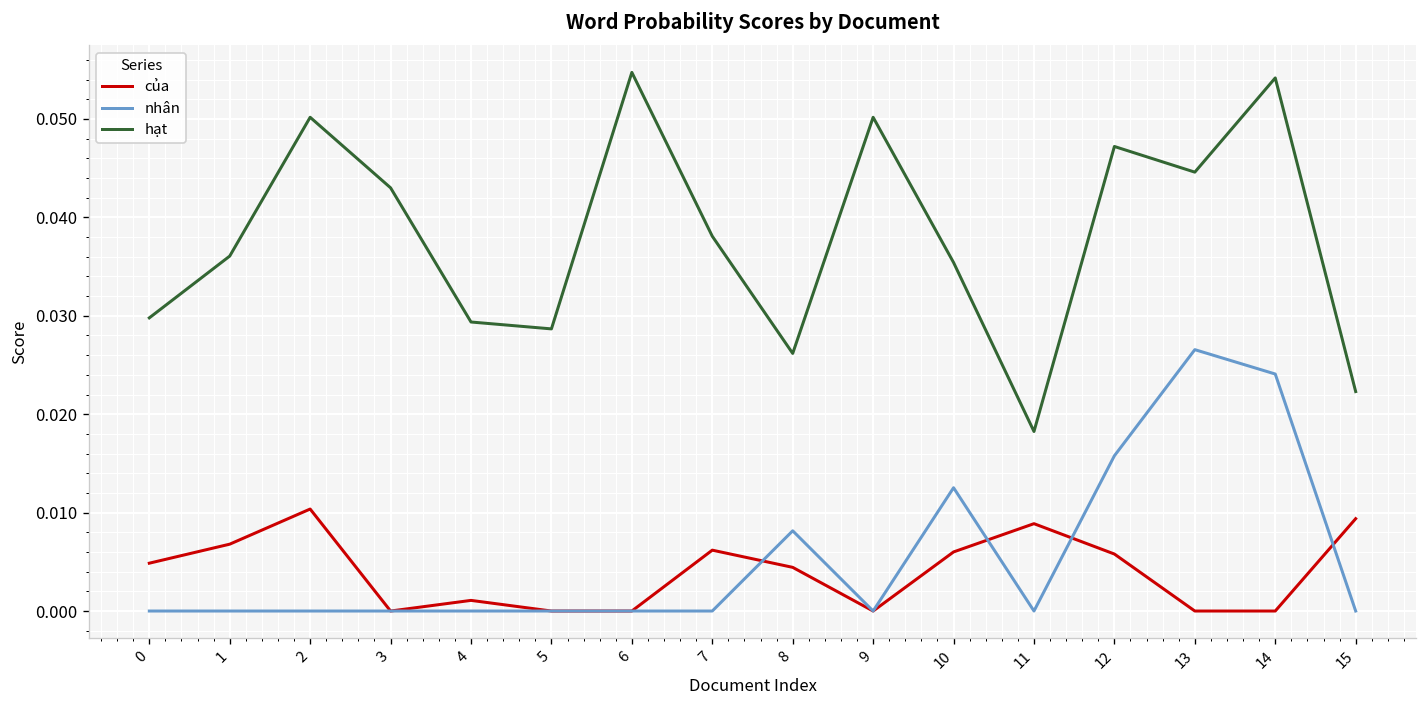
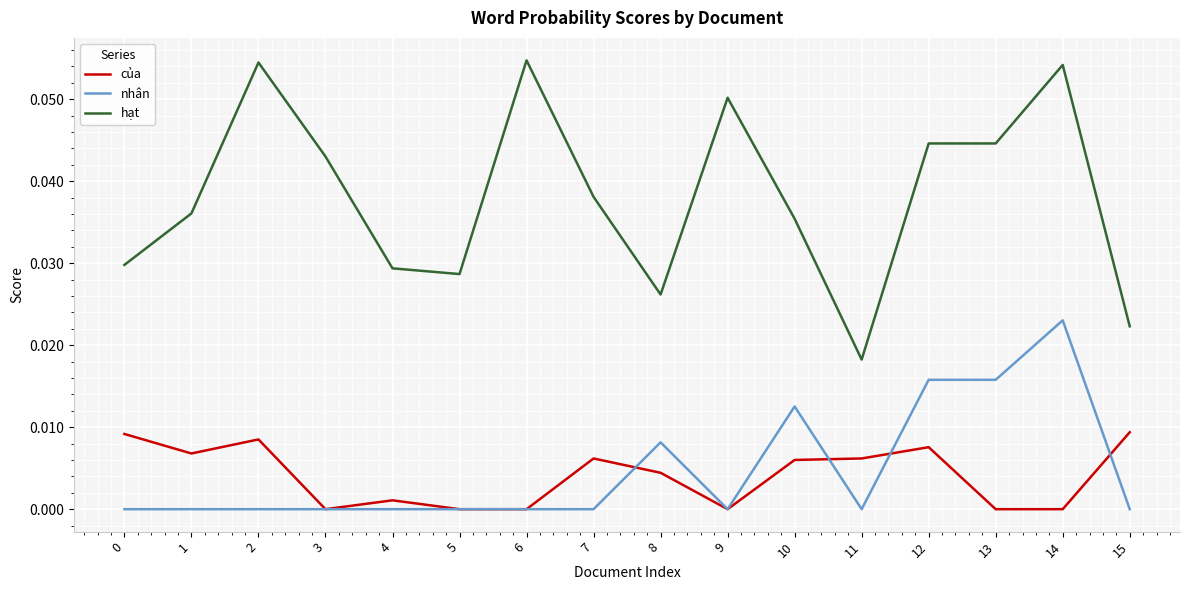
của, 0: 0.005 -> 0.009
của, 2: 0.010 -> 0.009
hạt, 2: 0.050 -> 0.054
của, 11: 0.009 -> 0.006
của, 12: 0.006 -> 0.008
hạt, 12: 0.047 -> 0.045
nhân, 13: 0.027 -> 0.016
nhân, 14: 0.024 -> 0.023
